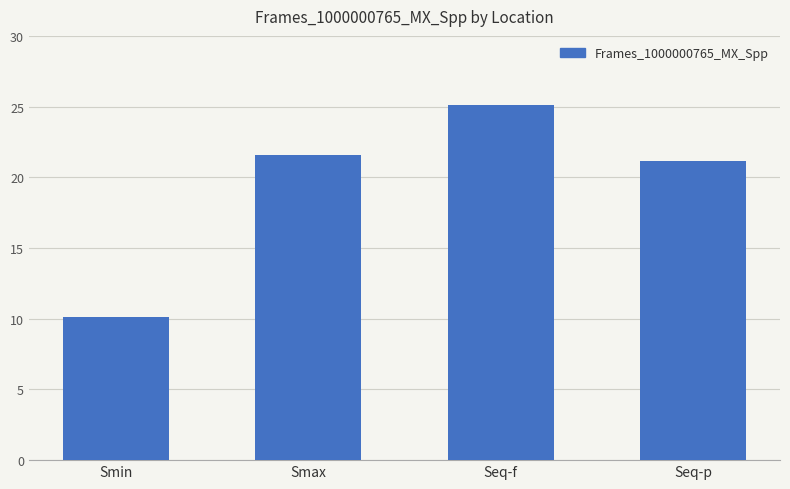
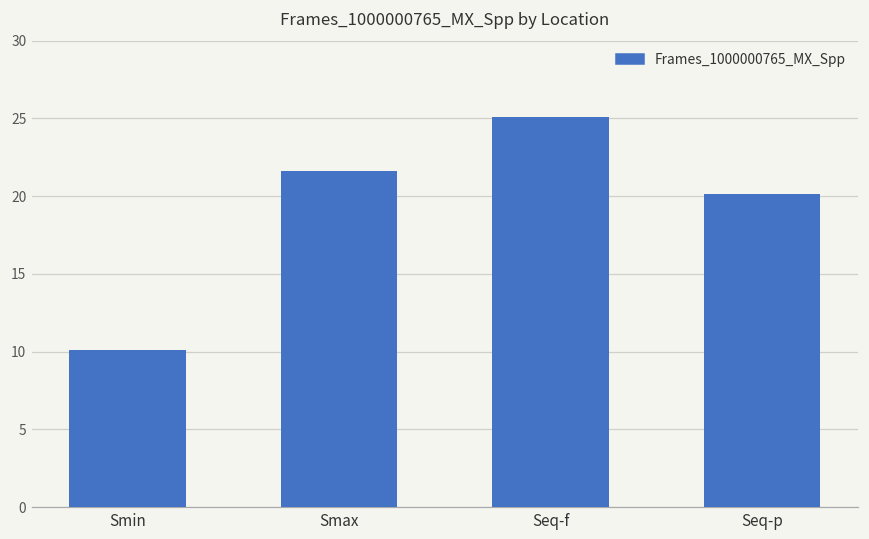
Seq-p: 21.1 -> 20.1
